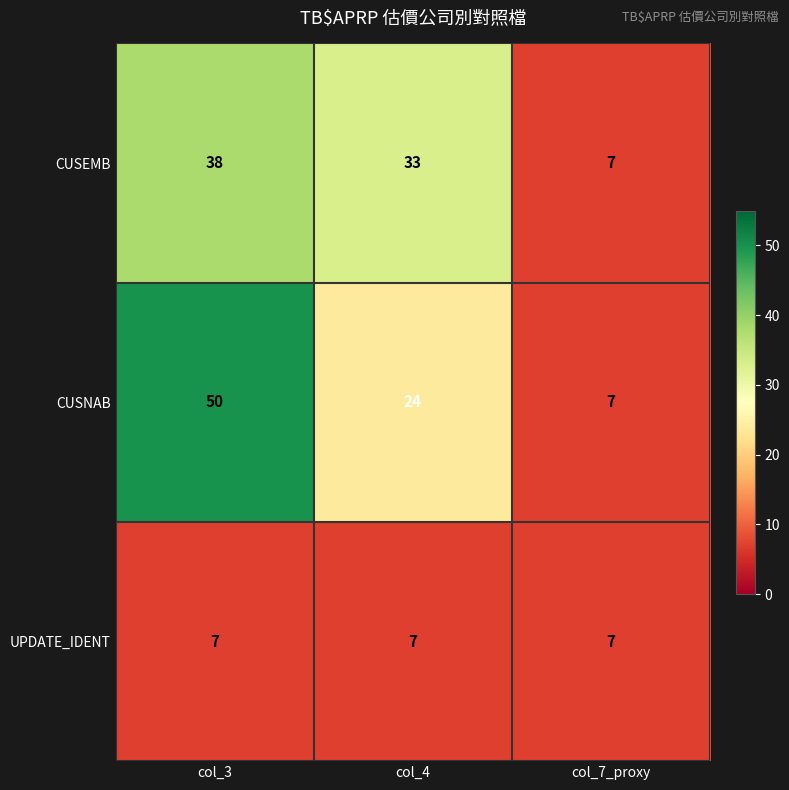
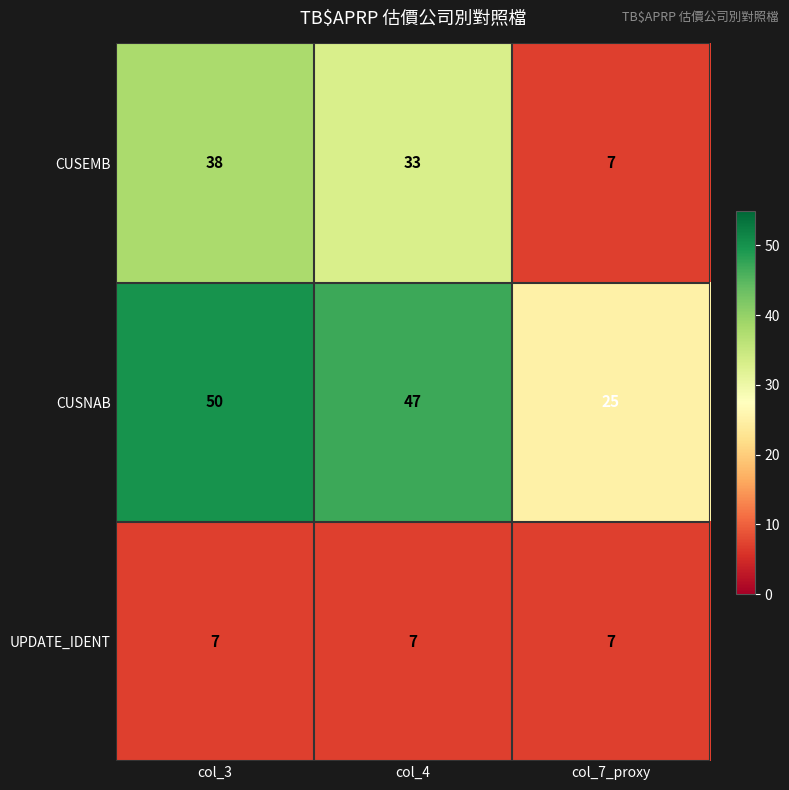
CUSNAB, col_4: 24 -> 47
CUSNAB, col_7_proxy: 7 -> 25
